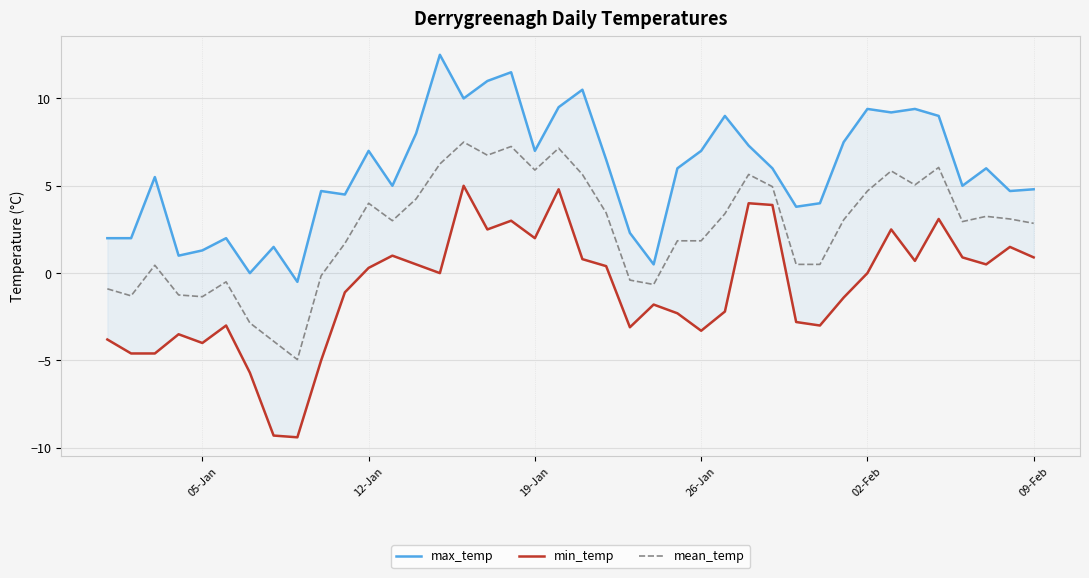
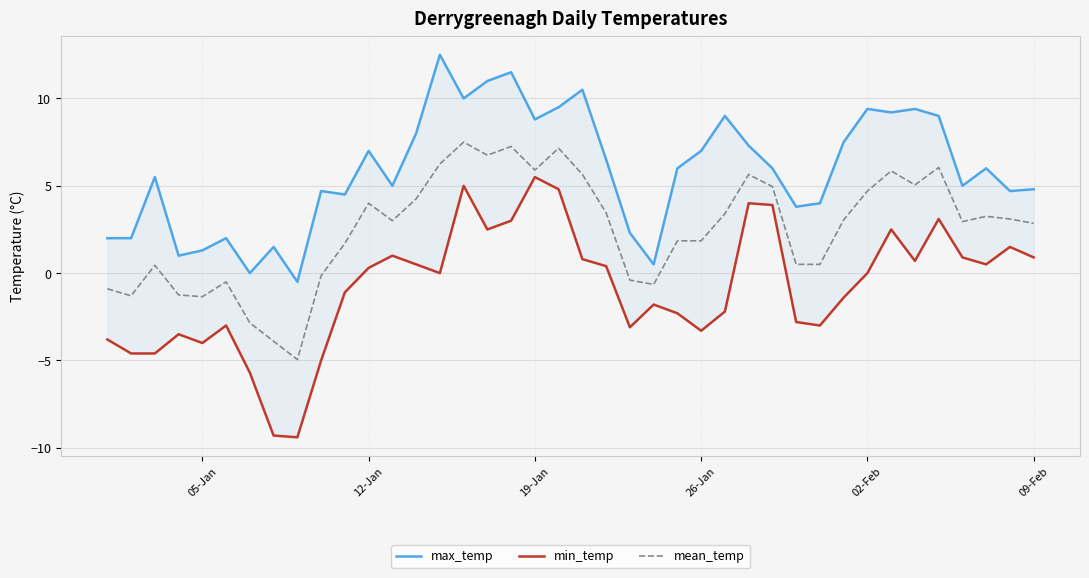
max_temp, 19-Jan: 7.0 -> 8.8
min_temp, 19-Jan: 2.0 -> 5.5
